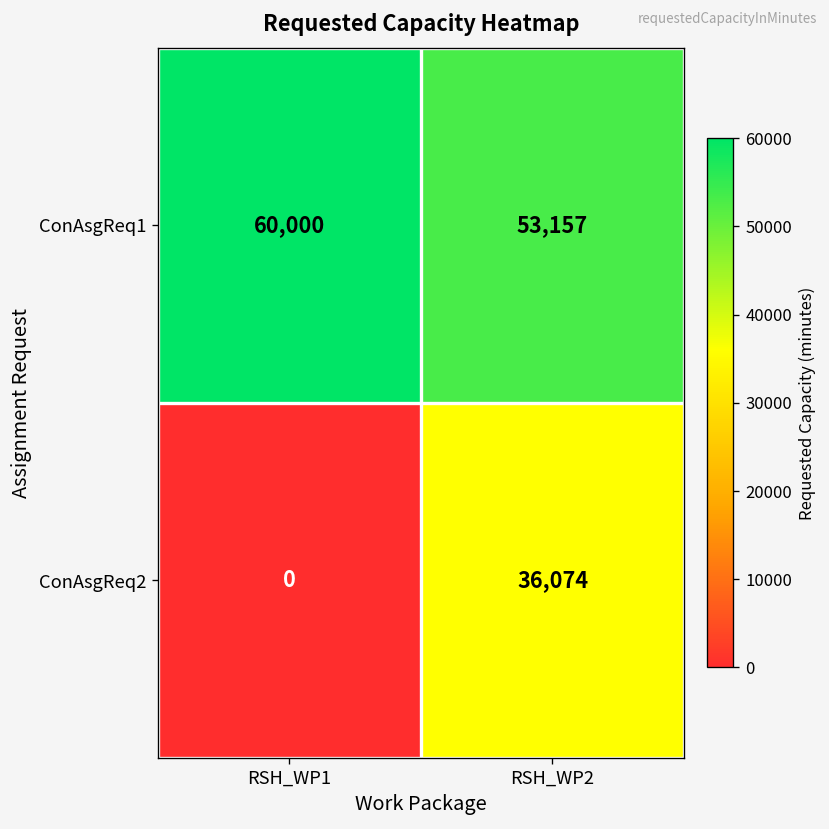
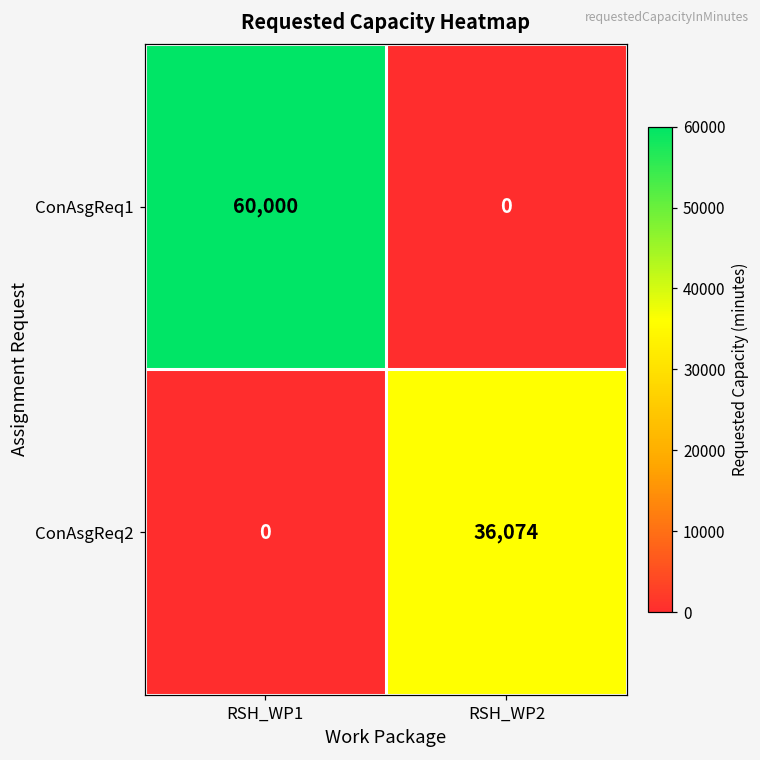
ConAsgReq1, RSH_WP2: 53,157 -> 0
